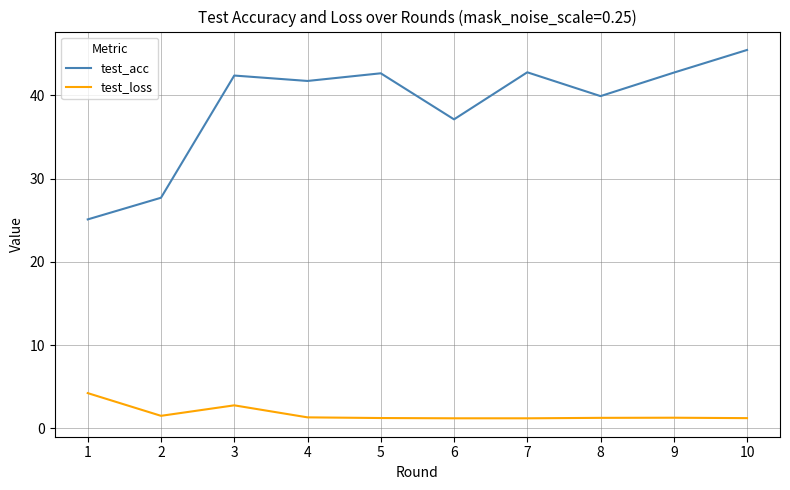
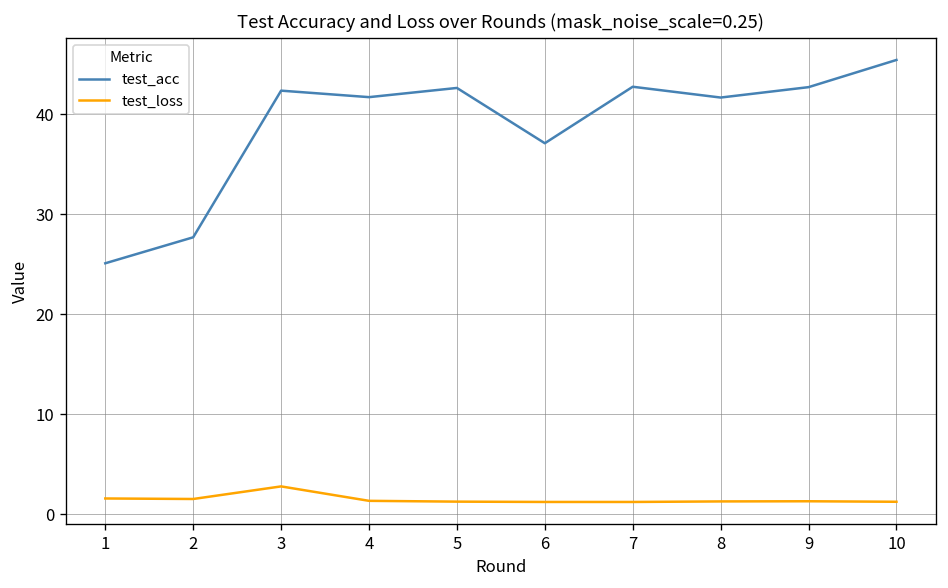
test_loss, 1: 4 -> 2
test_acc, 8: 40 -> 42
